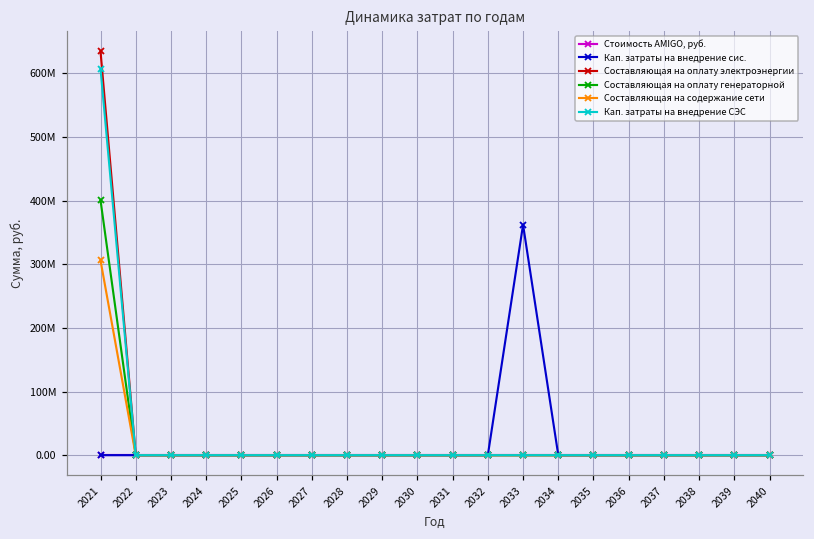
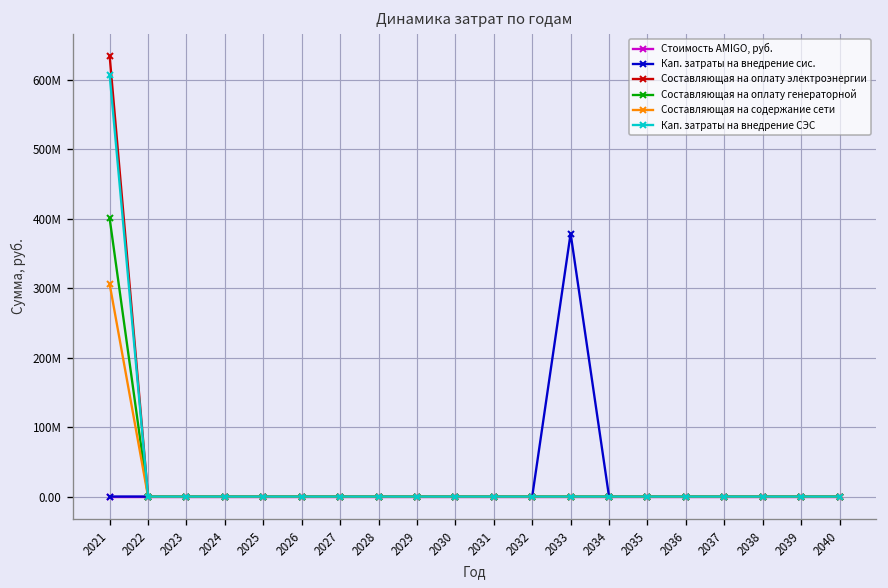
Кап. затраты на внедрение сис., 2033: 360000000 -> 380000000
